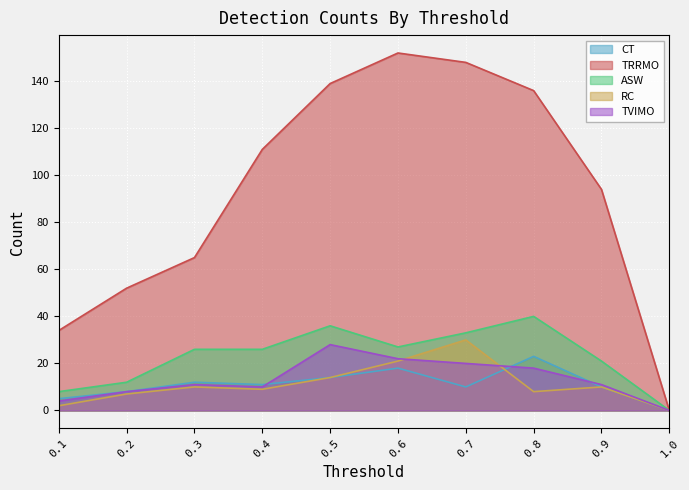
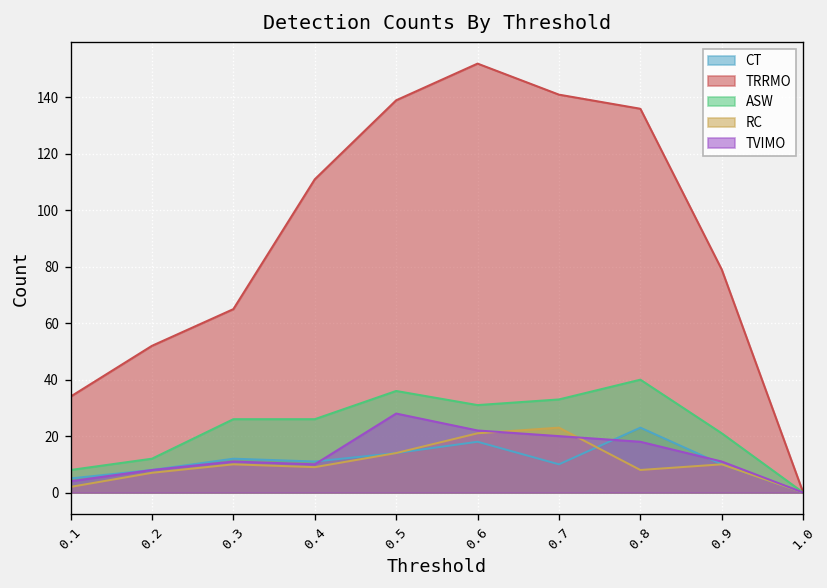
ASW, 0.6: 27 -> 31
TRRMO, 0.7: 148 -> 141
RC, 0.7: 30 -> 23
TRRMO, 0.9: 94 -> 79
